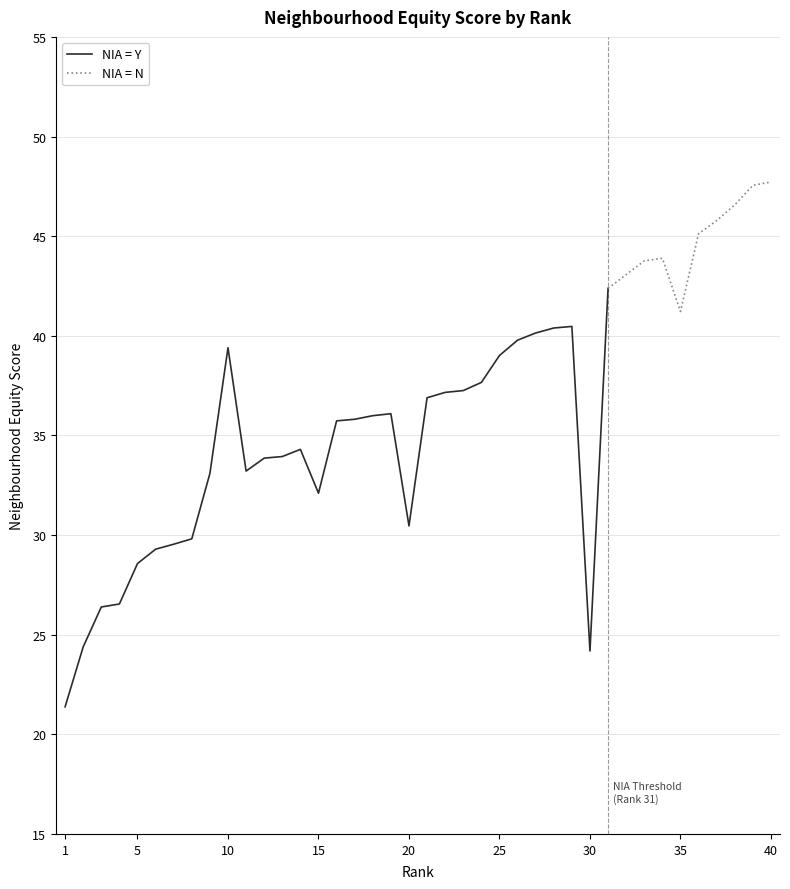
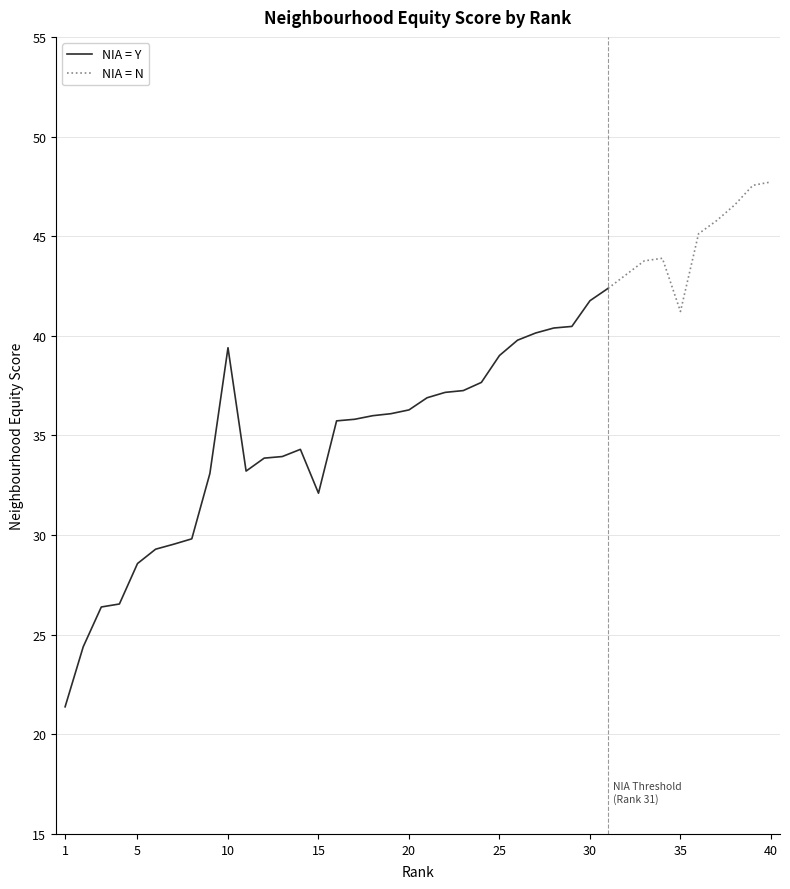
NIA = Y, 20: 30.5 -> 36.3
NIA = Y, 30: 24.2 -> 41.8
